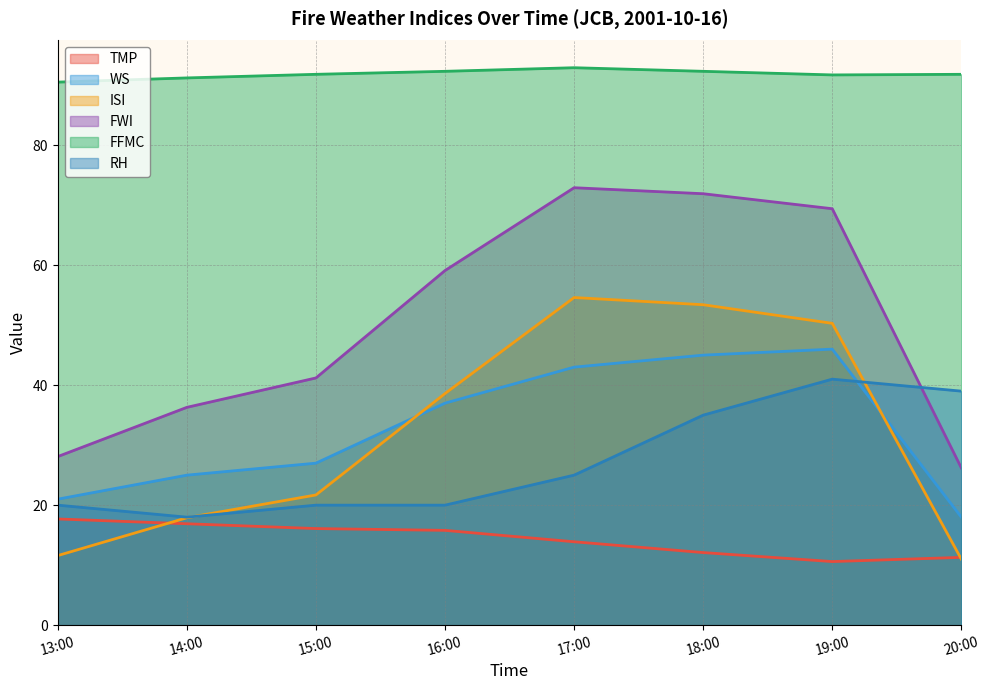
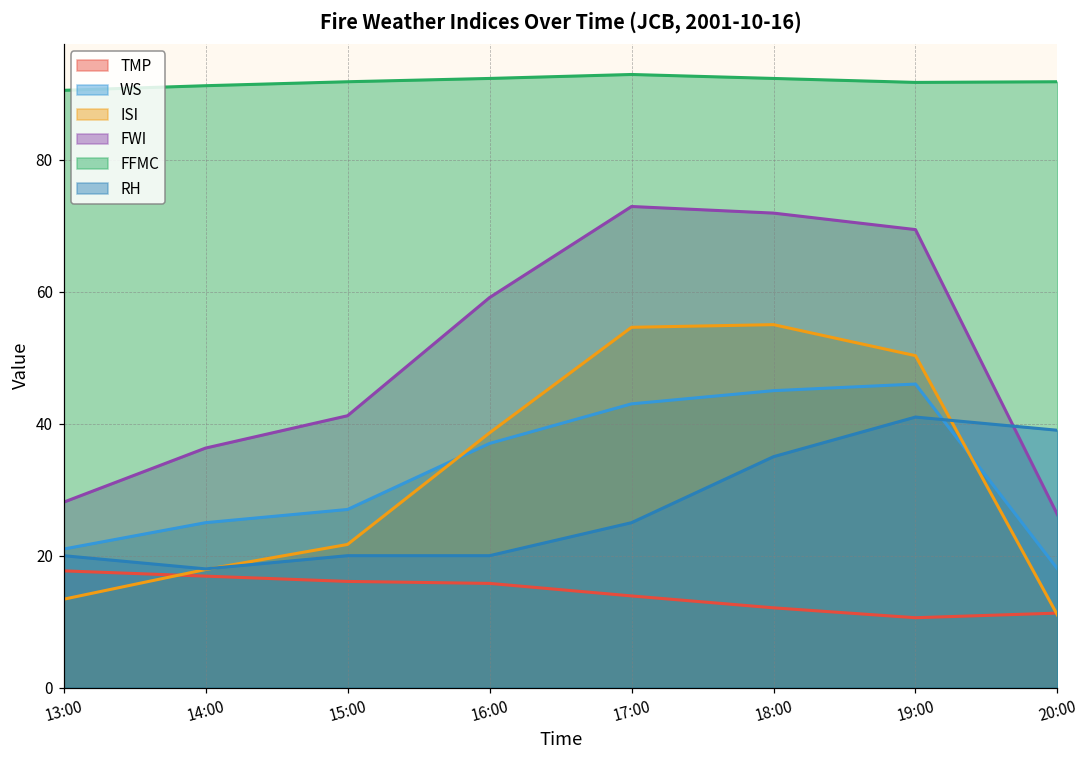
ISI, 13:00: 12 -> 13
ISI, 18:00: 53 -> 55
